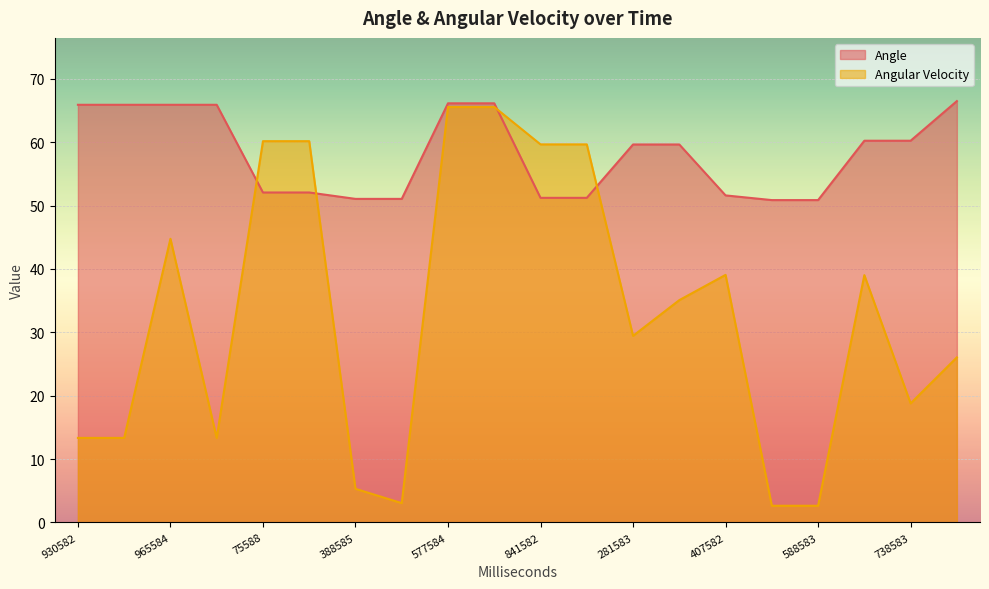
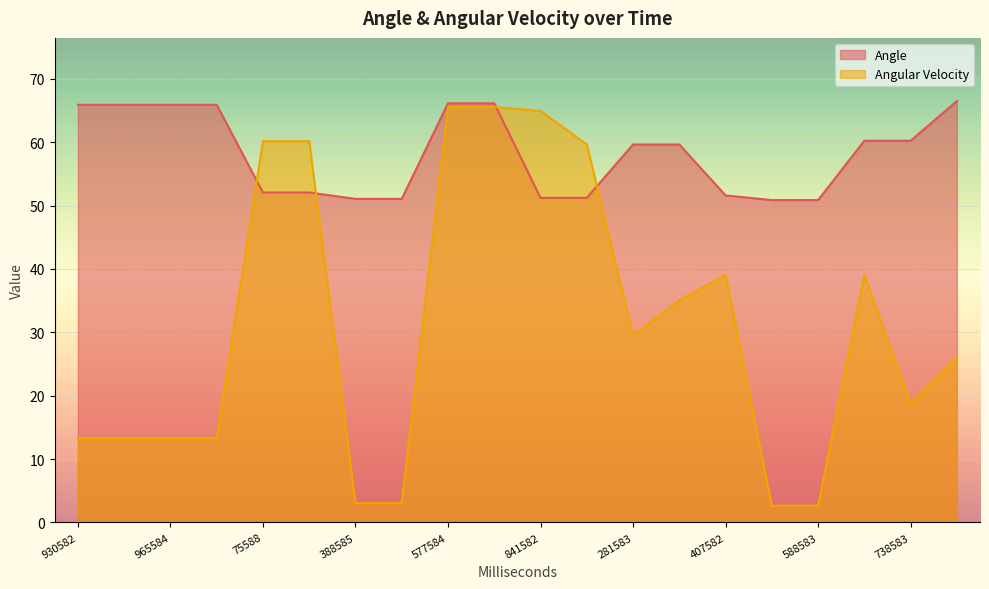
Angular Velocity, 965584: 45 -> 13
Angular Velocity, 388585: 5 -> 3
Angular Velocity, 841582: 60 -> 65
